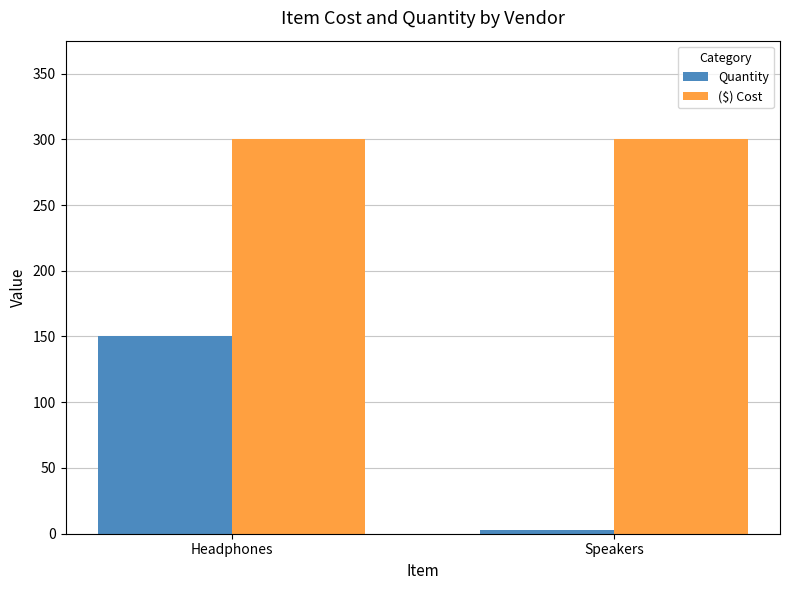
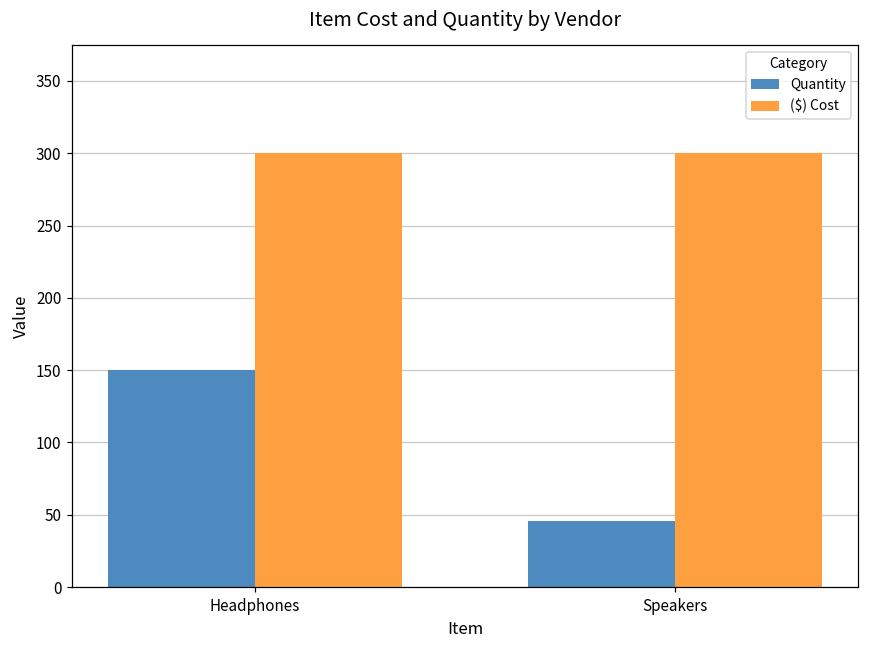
Quantity, Speakers: 3 -> 46
